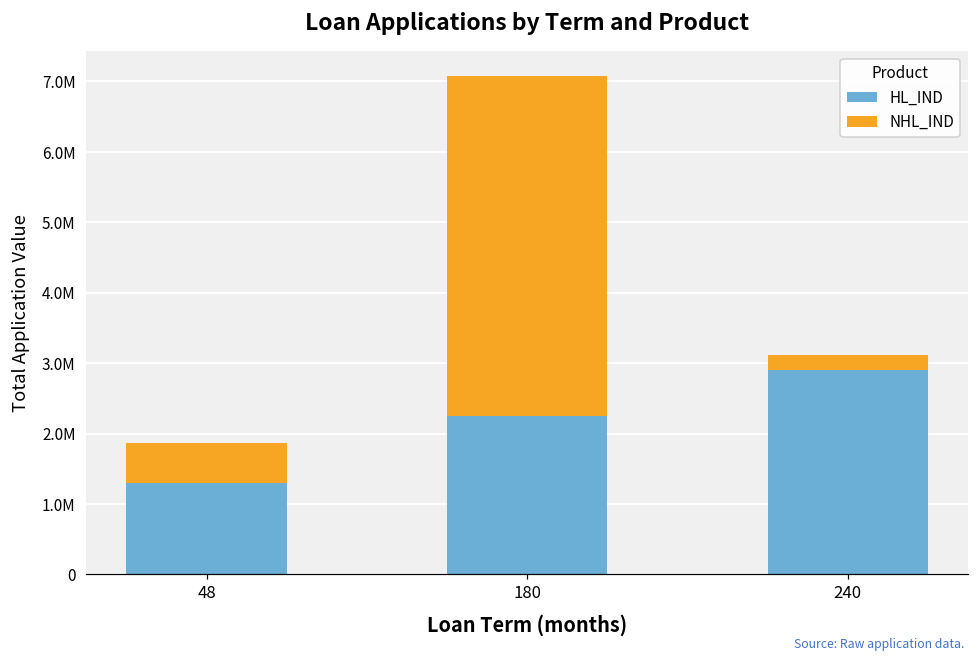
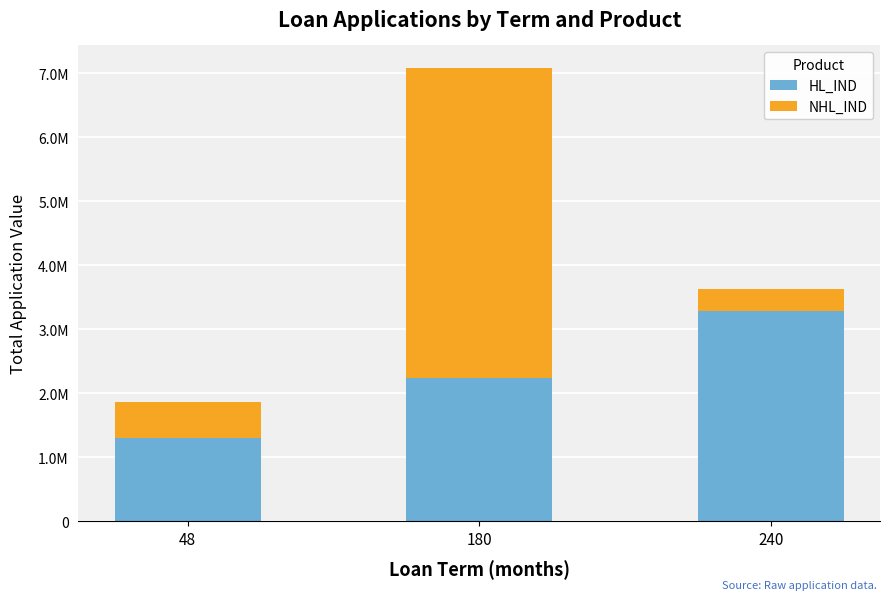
HL_IND, 240: 2900000 -> 3300000
NHL_IND, 240: 200000 -> 300000
